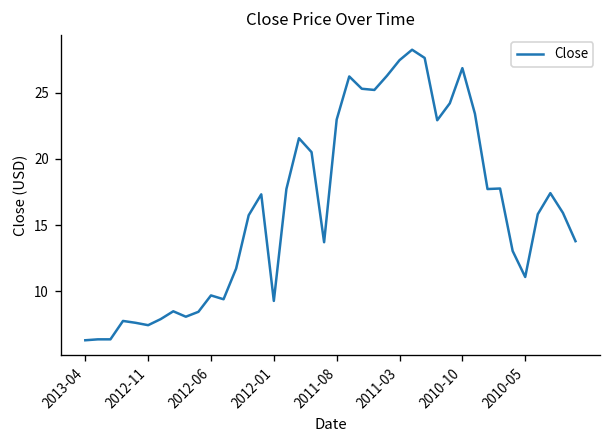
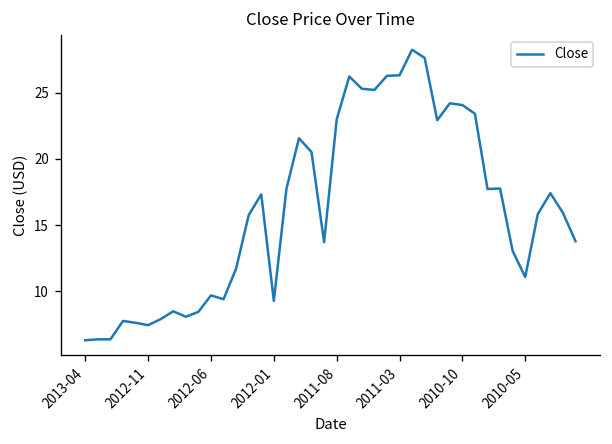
2011-03: 27.5 -> 26.3
2010-10: 26.9 -> 24.1
